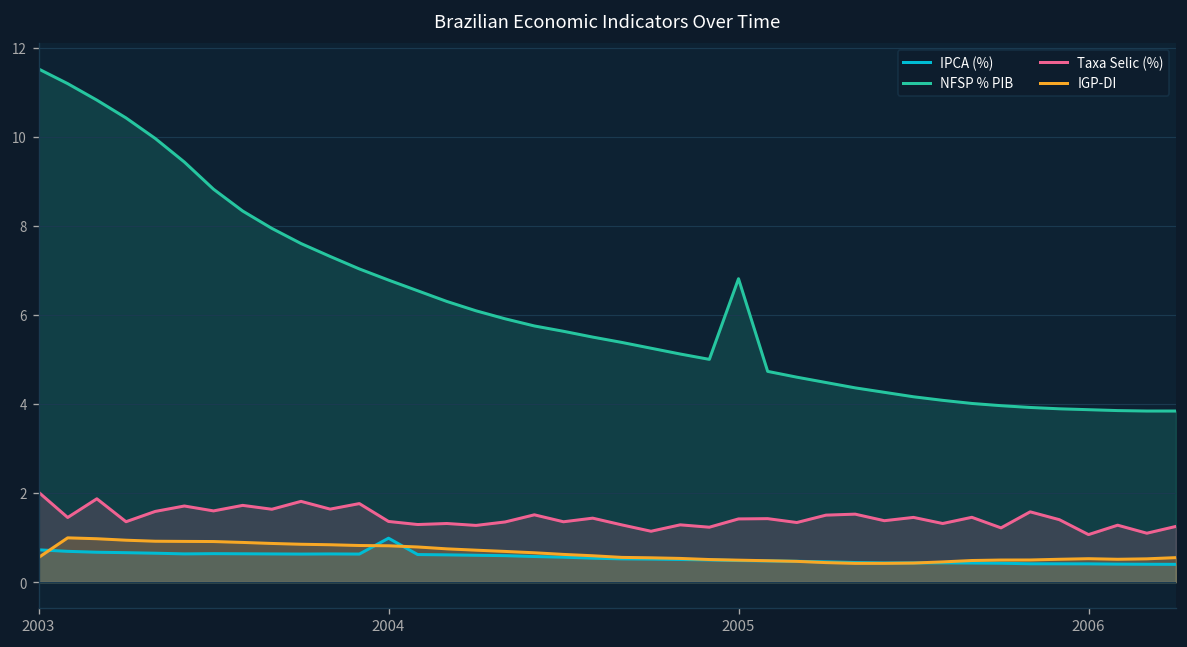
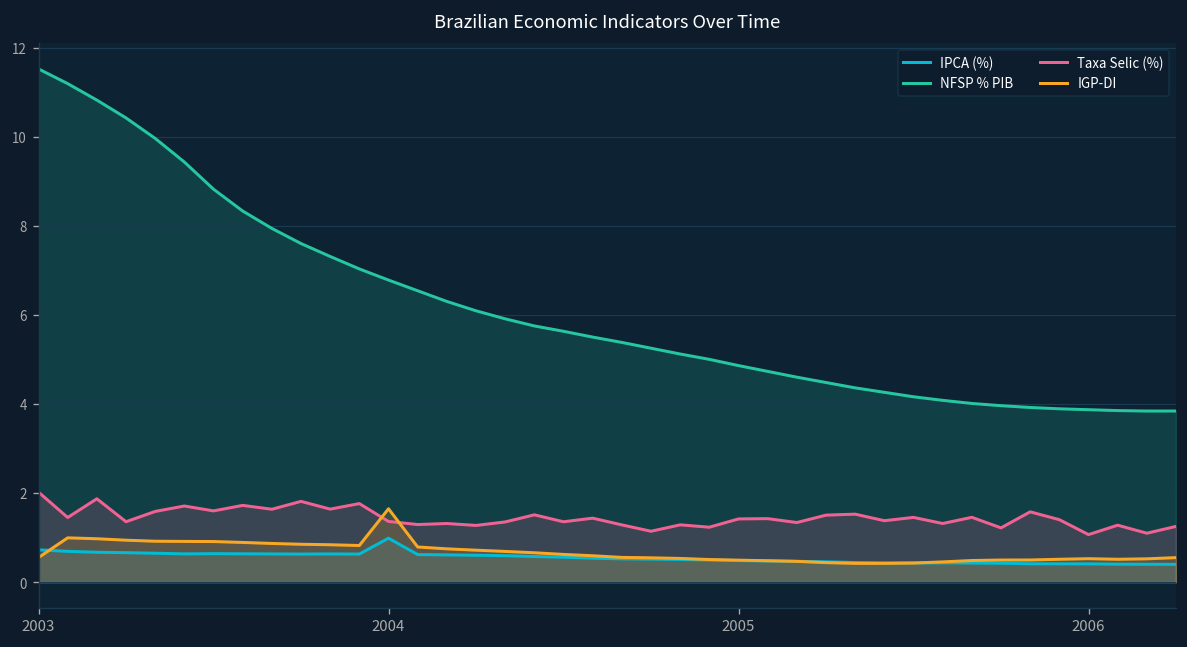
IGP-DI, 2004: 0.8 -> 1.6
NFSP % PIB, 2005: 6.8 -> 4.9
